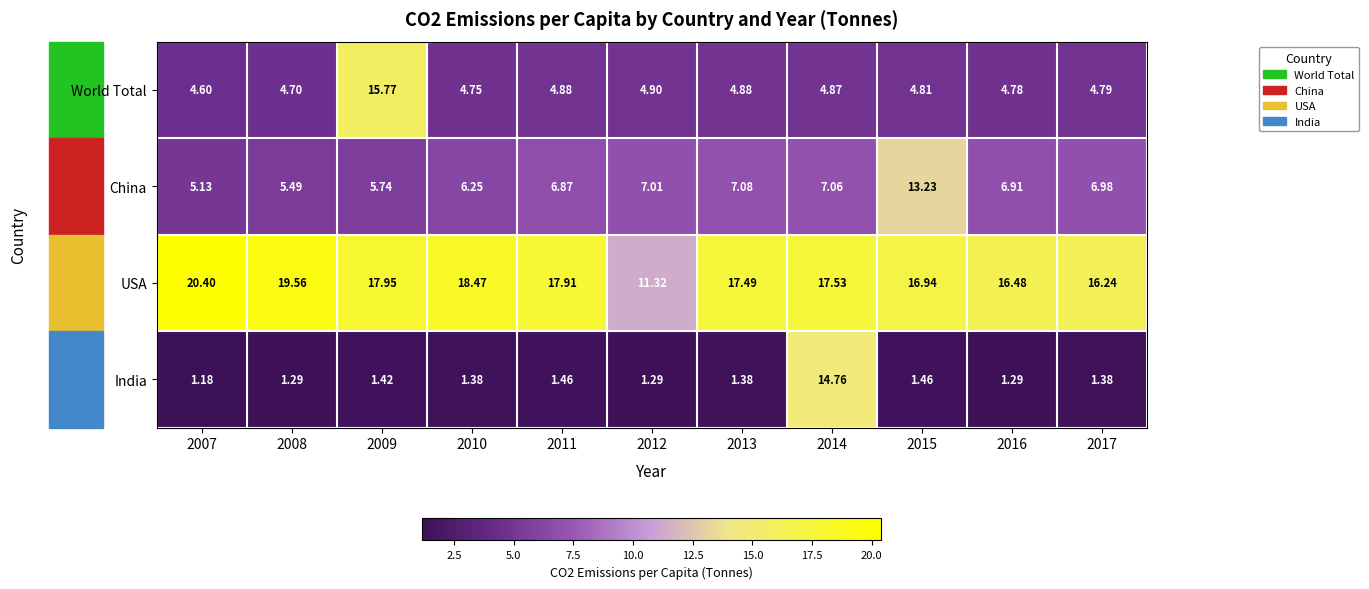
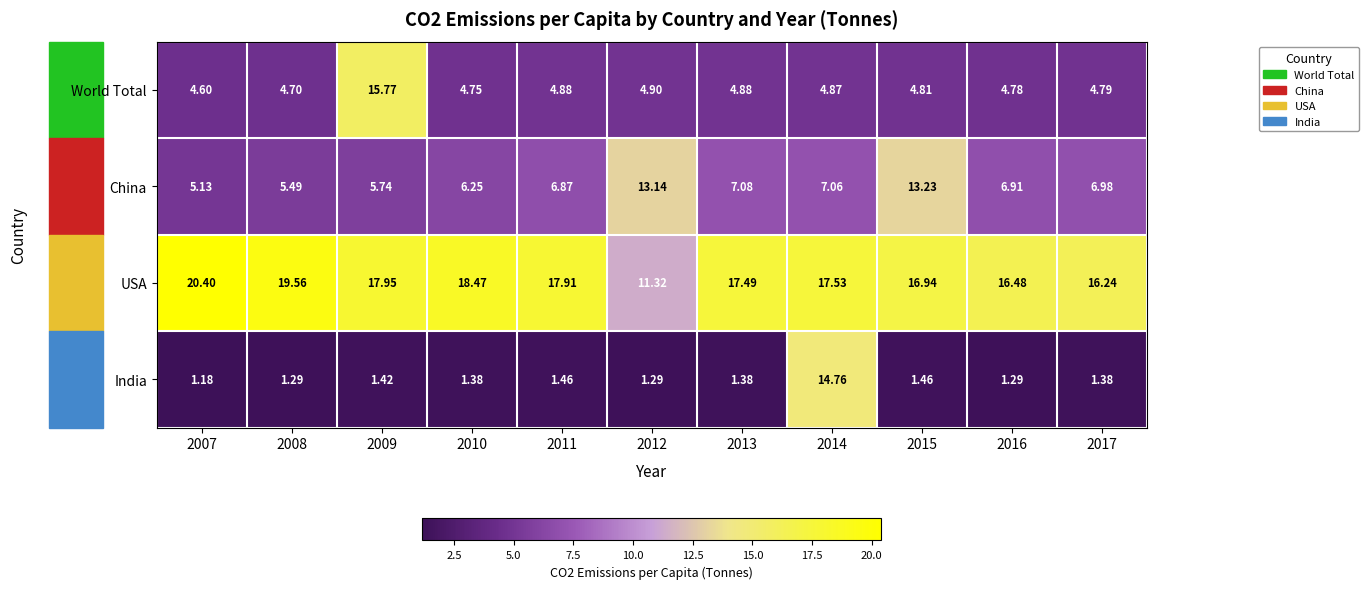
China, 2012: 7.01 -> 13.14
